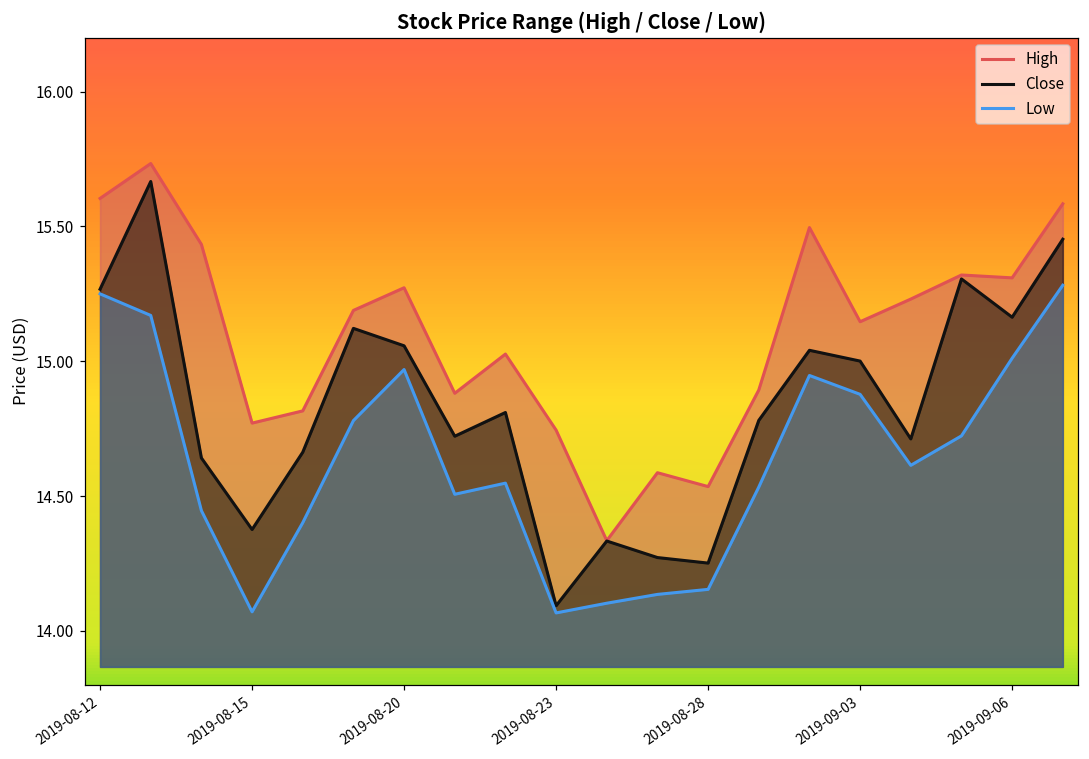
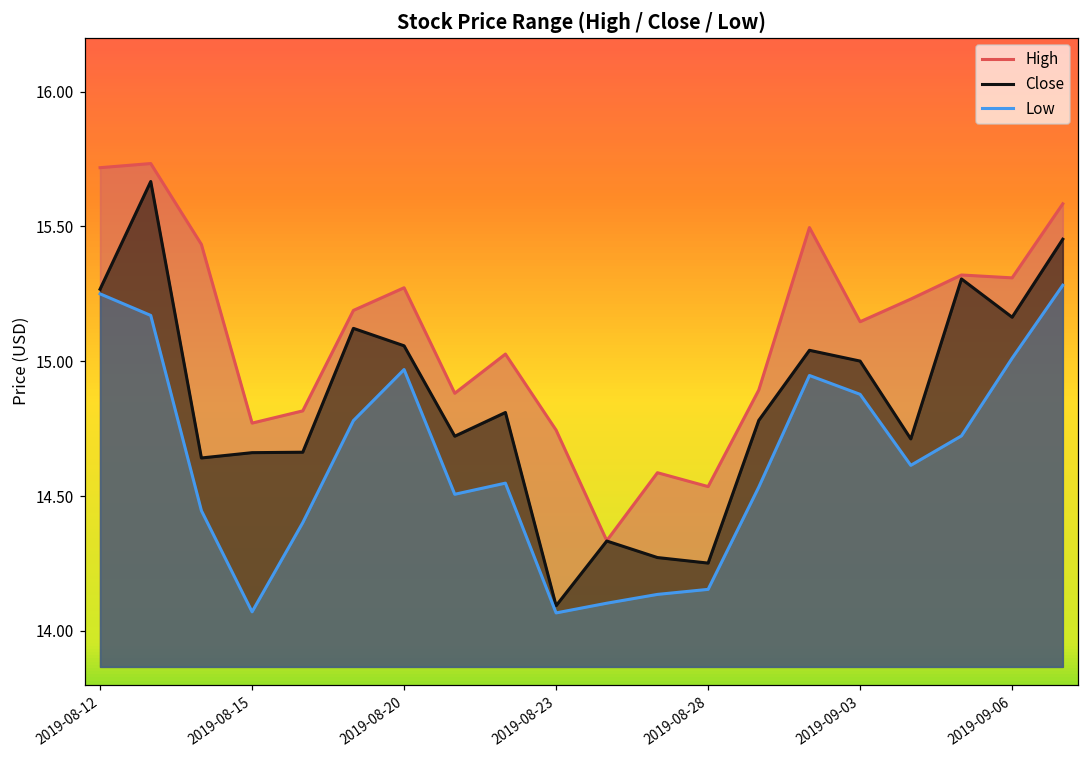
High, 2019-08-12: 15.60 -> 15.72
Close, 2019-08-15: 14.38 -> 14.66
